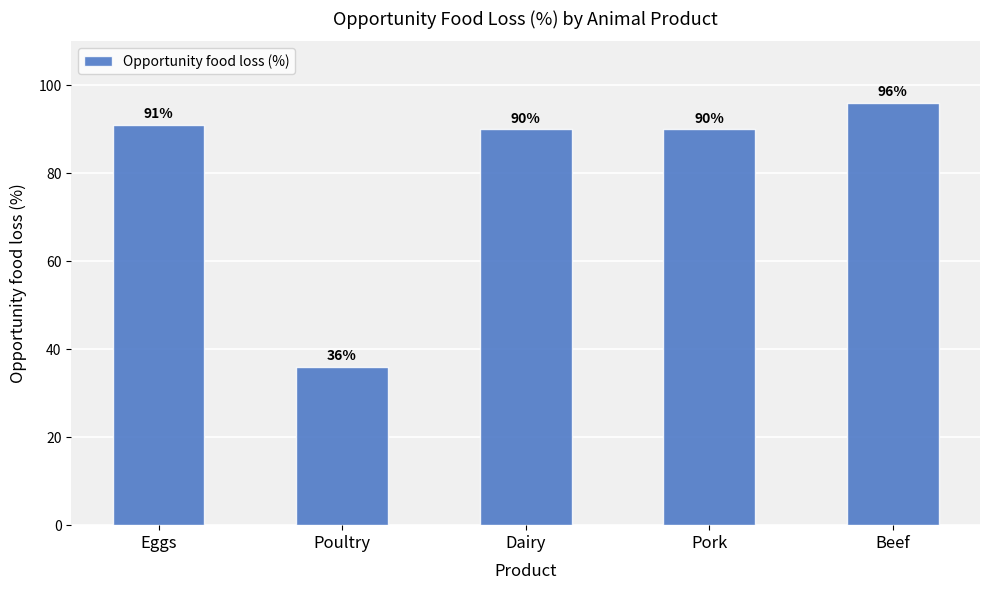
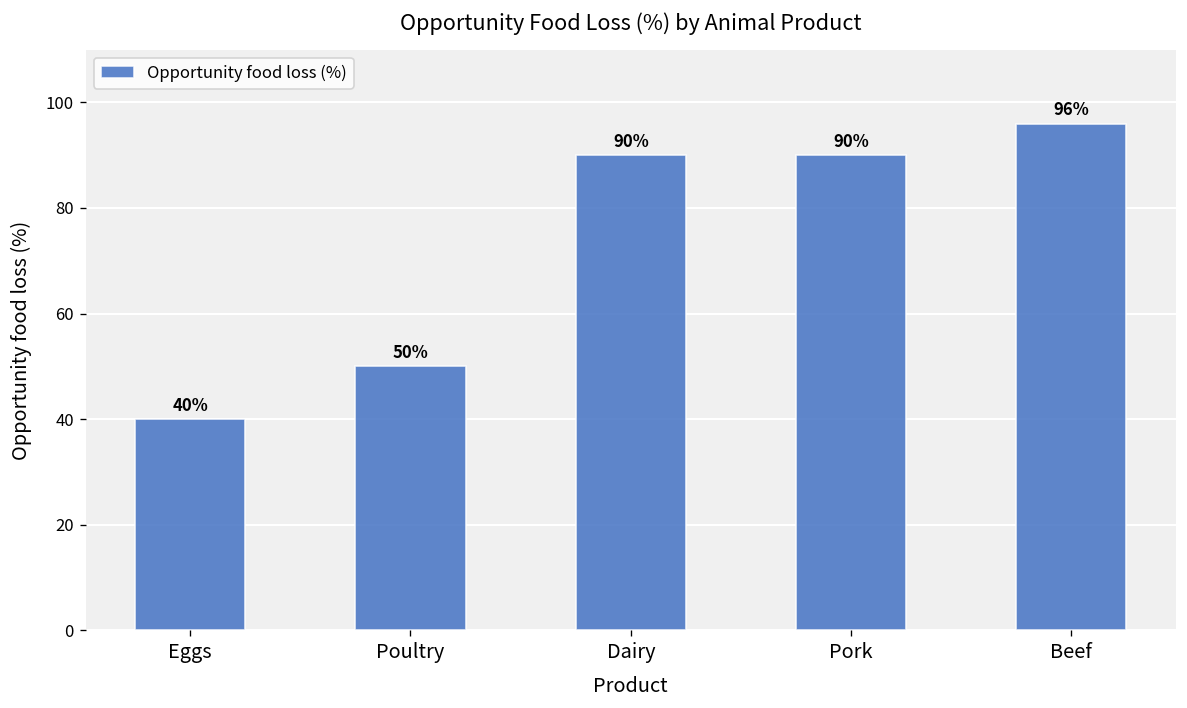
Eggs: 91% -> 40%
Poultry: 36% -> 50%
